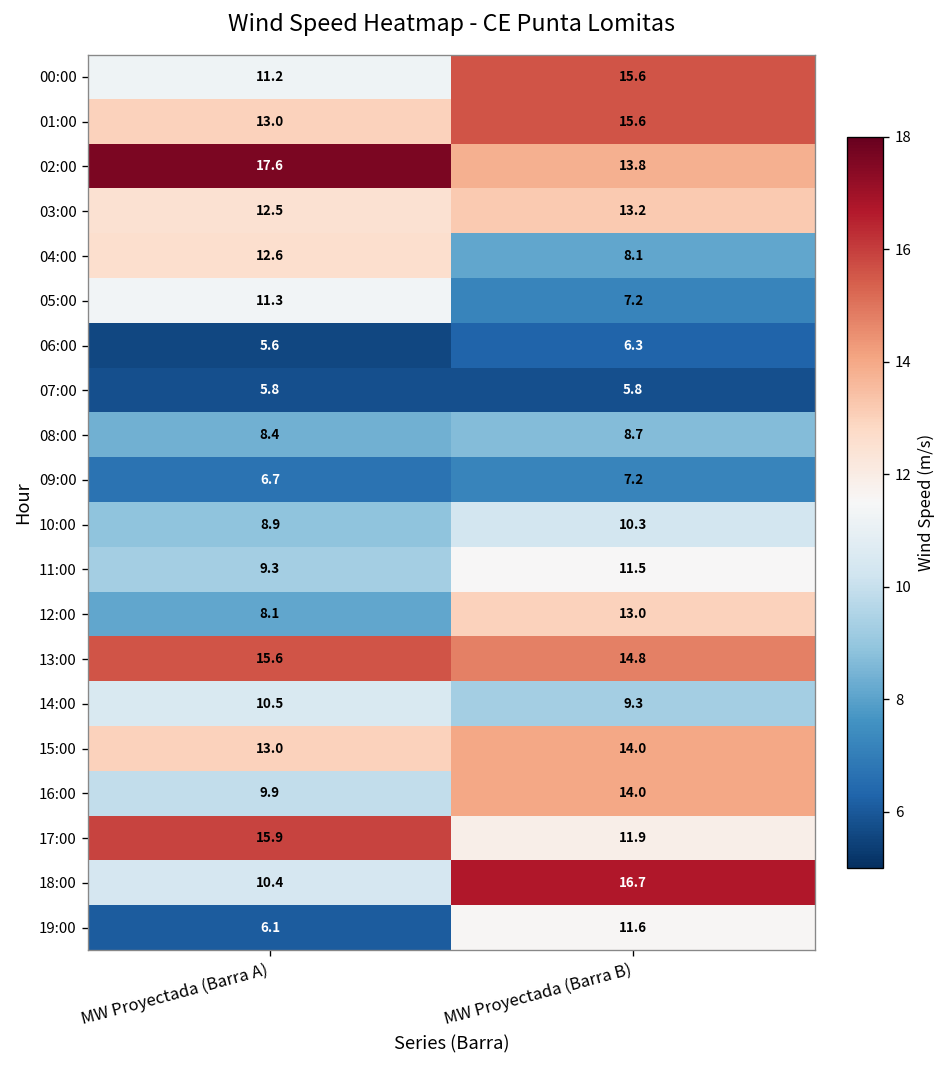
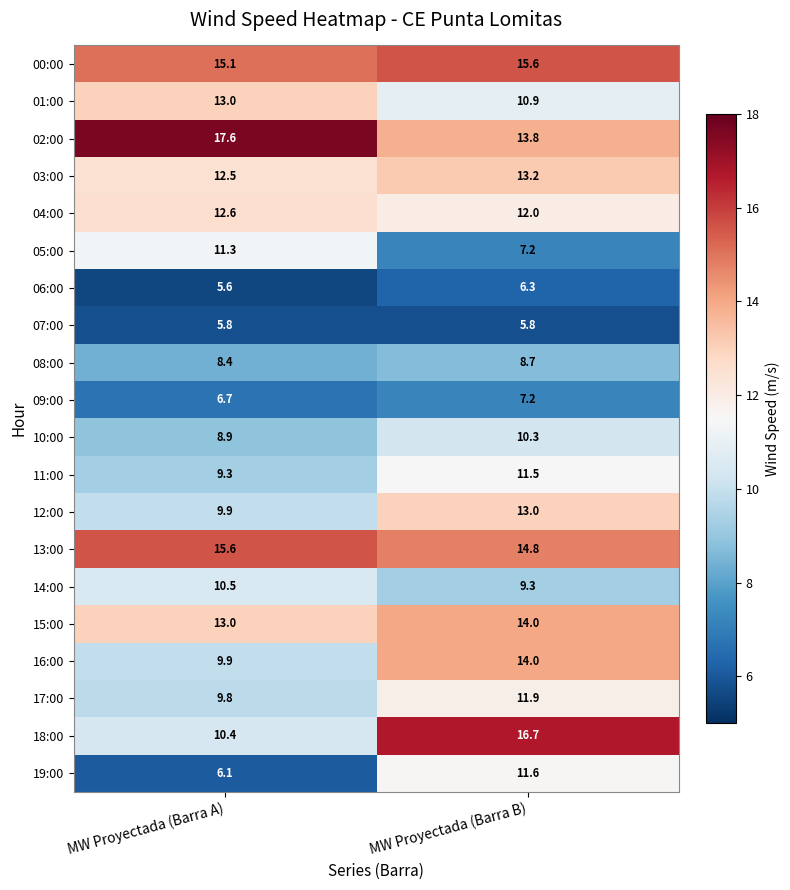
00:00, MW Proyectada (Barra A): 11.2 -> 15.1
01:00, MW Proyectada (Barra B): 15.6 -> 10.9
04:00, MW Proyectada (Barra B): 8.1 -> 12.0
12:00, MW Proyectada (Barra A): 8.1 -> 9.9
17:00, MW Proyectada (Barra A): 15.9 -> 9.8
